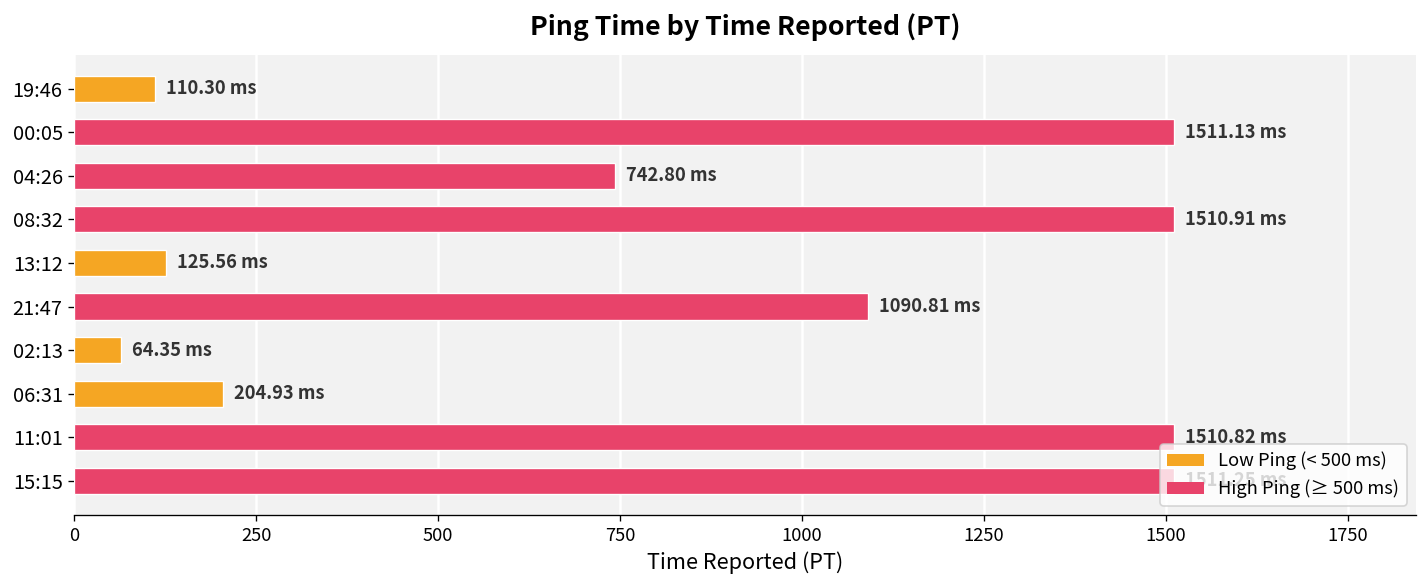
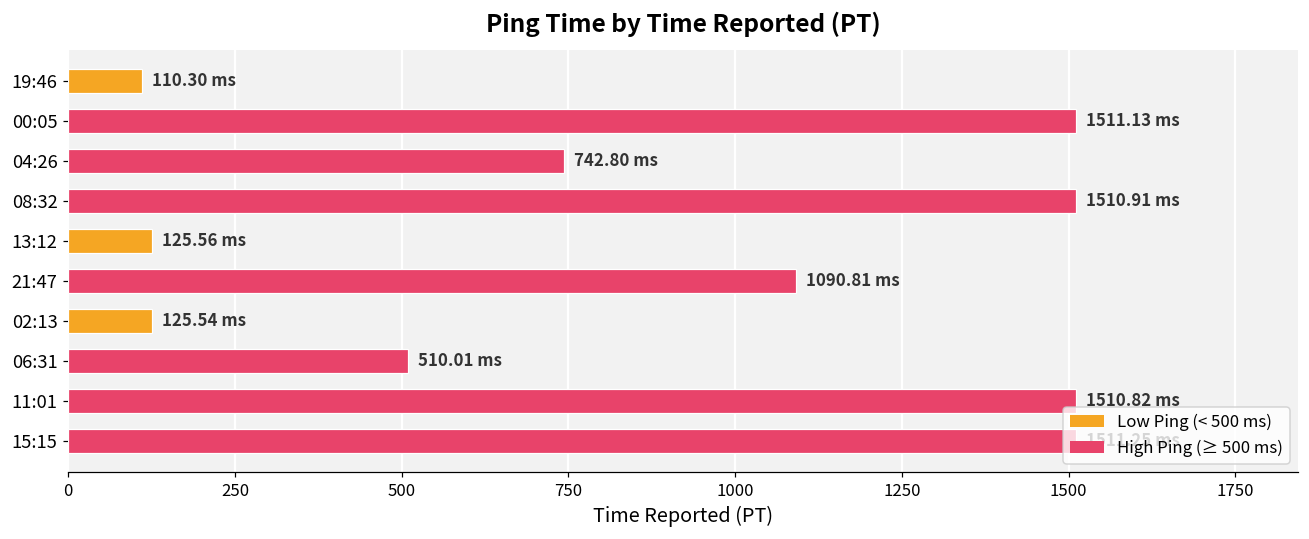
02:13: 64.35 -> 125.54
06:31: 204.93 -> 510.01
